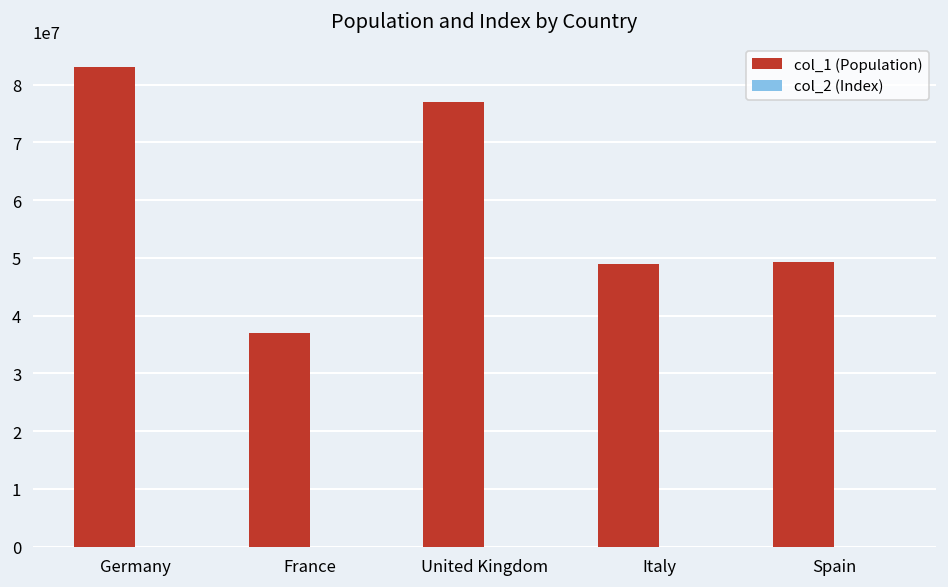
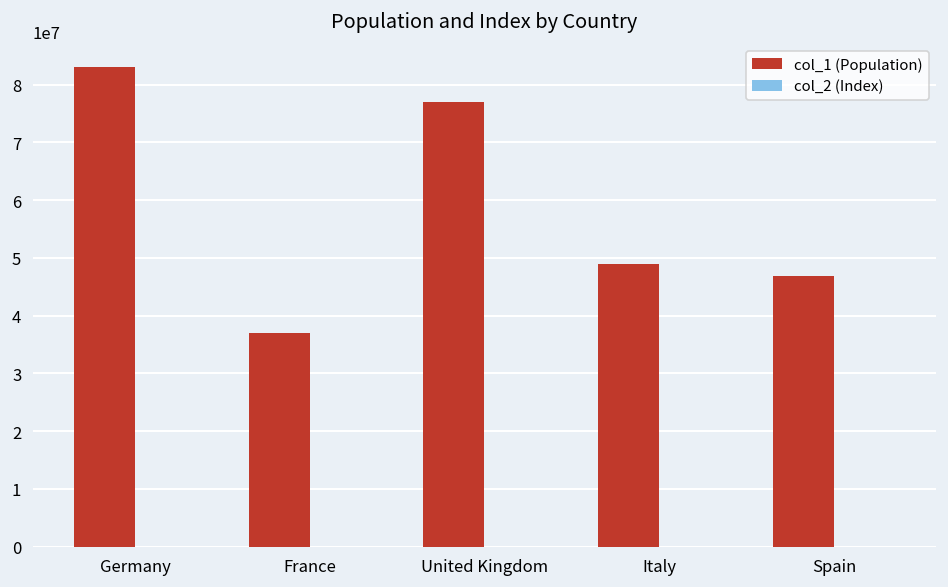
col_1 (Population), Spain: 49000000 -> 47000000
